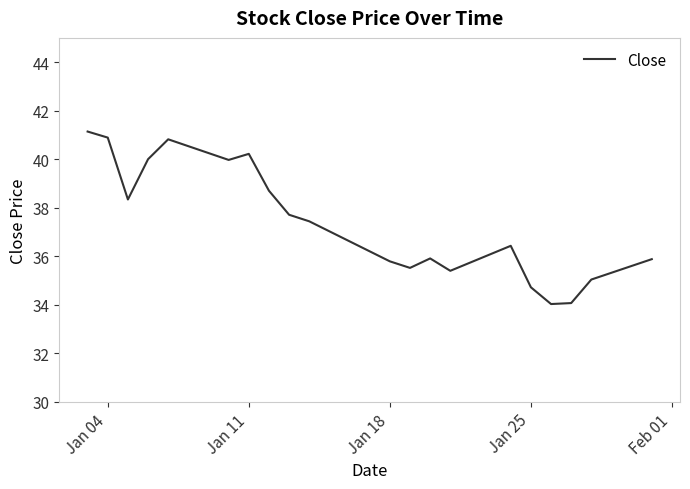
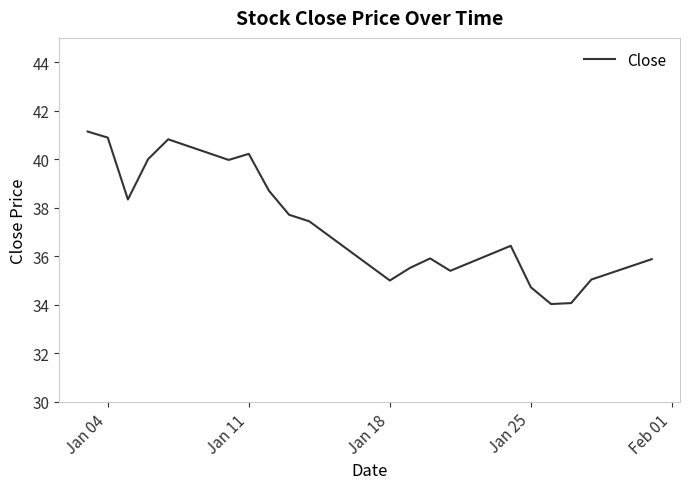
Jan 18: 35.8 -> 35.0
